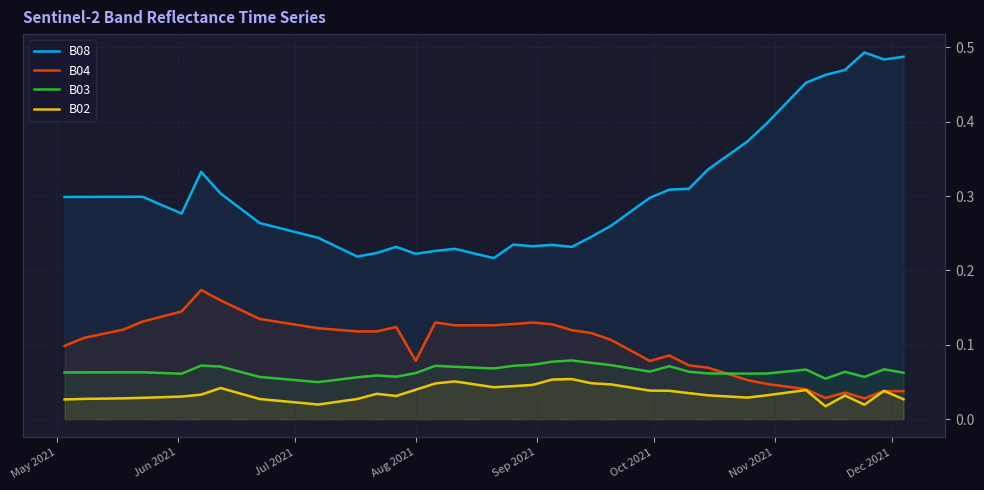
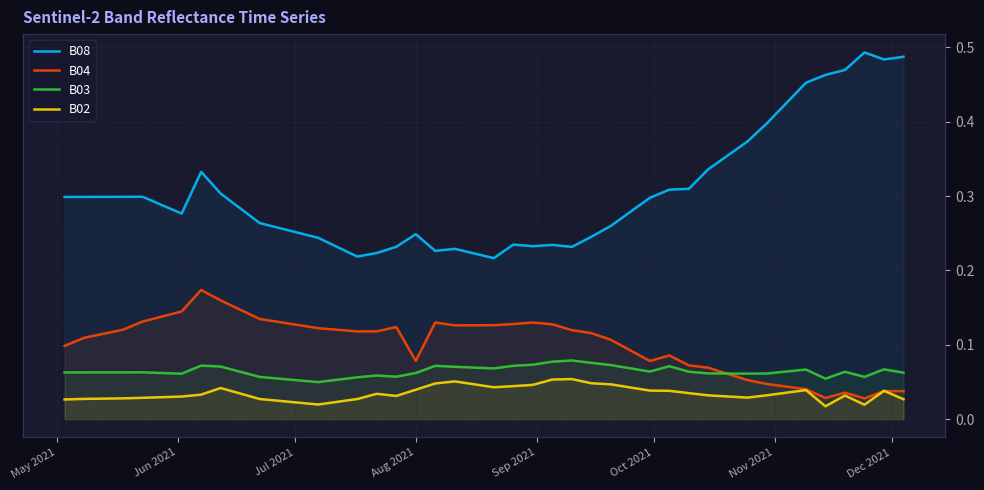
B08, Aug 2021: 0.22 -> 0.25
